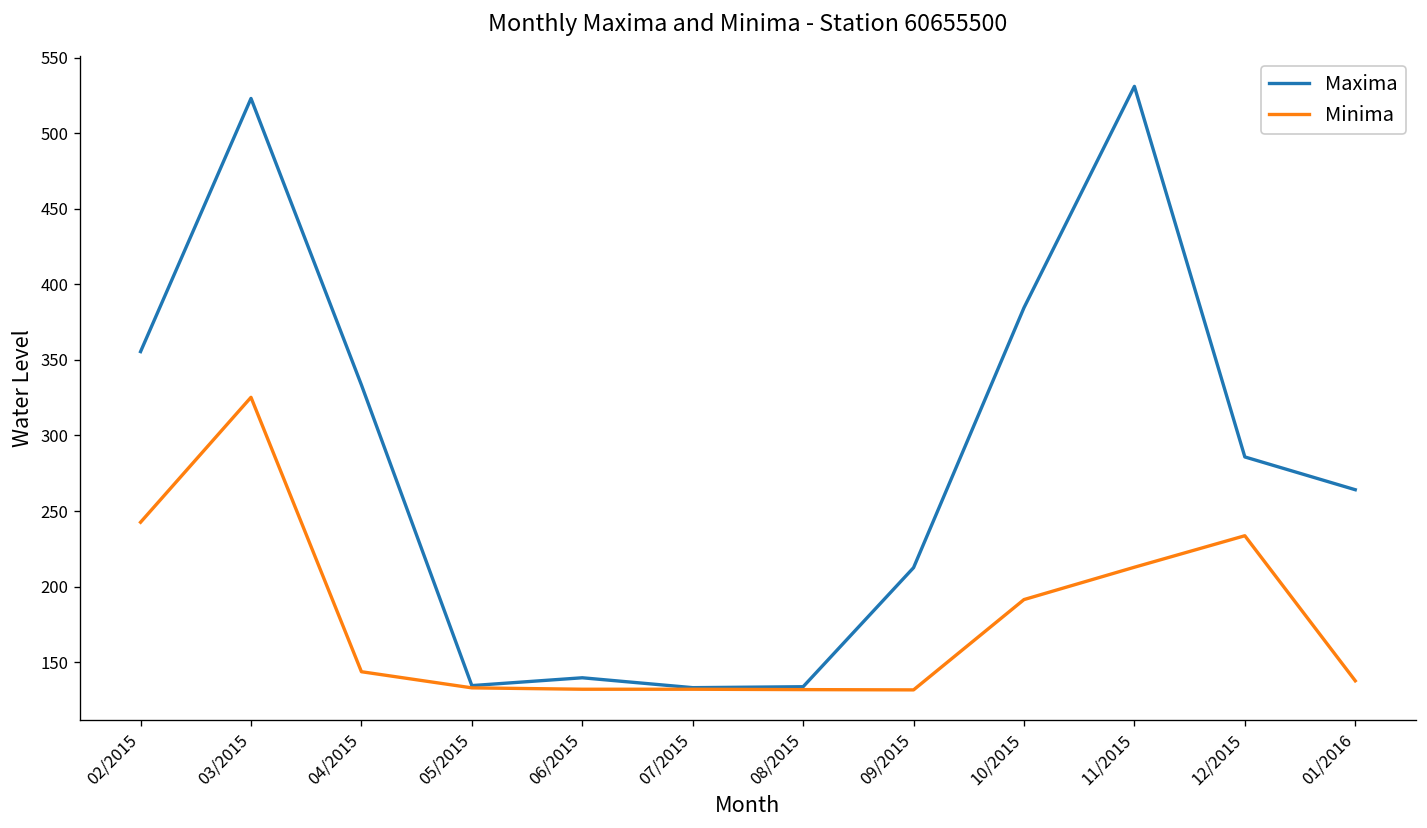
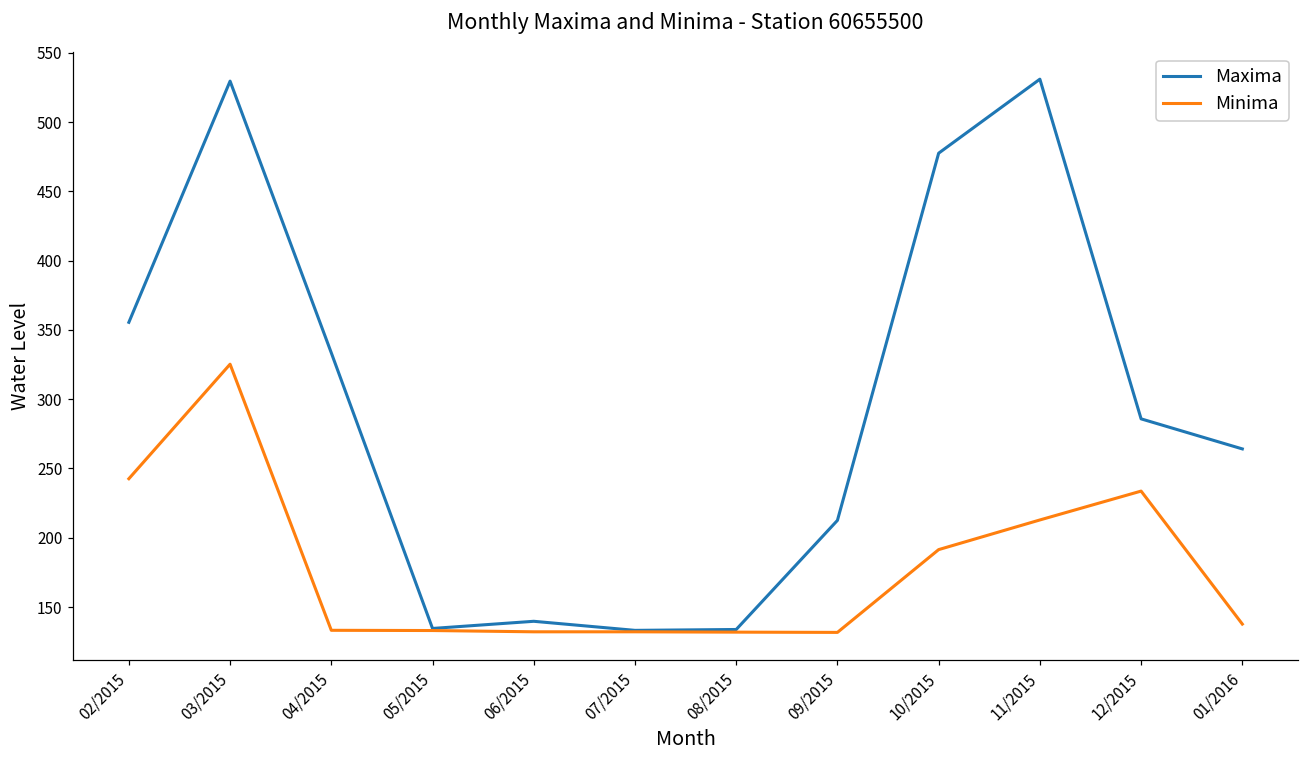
Maxima, 03/2015: 523 -> 529
Minima, 04/2015: 144 -> 133
Maxima, 10/2015: 385 -> 478
